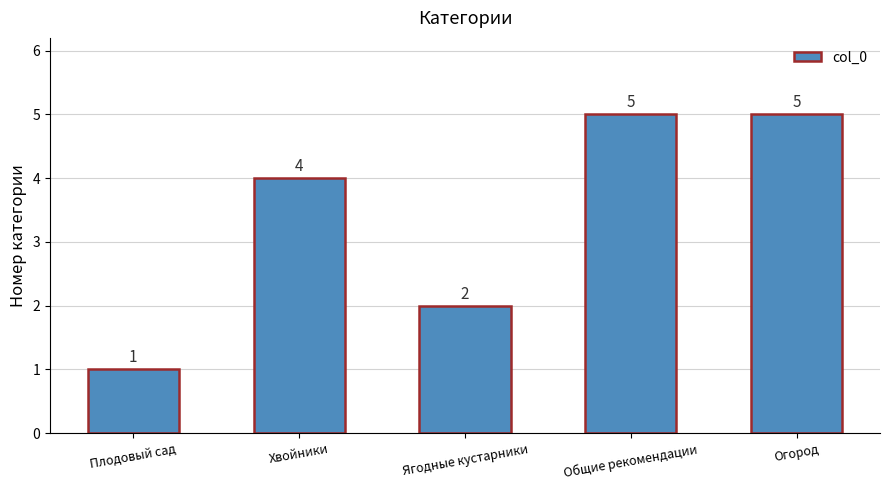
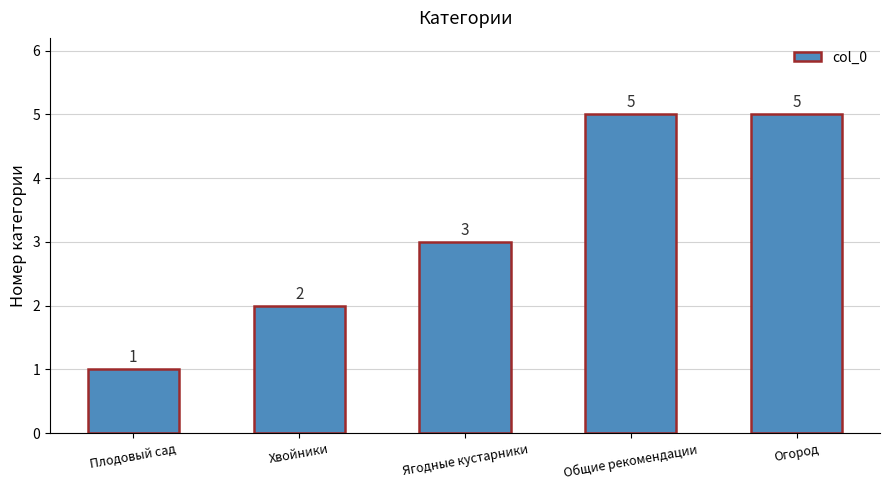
Хвойники: 4 -> 2
Ягодные кустарники: 2 -> 3
